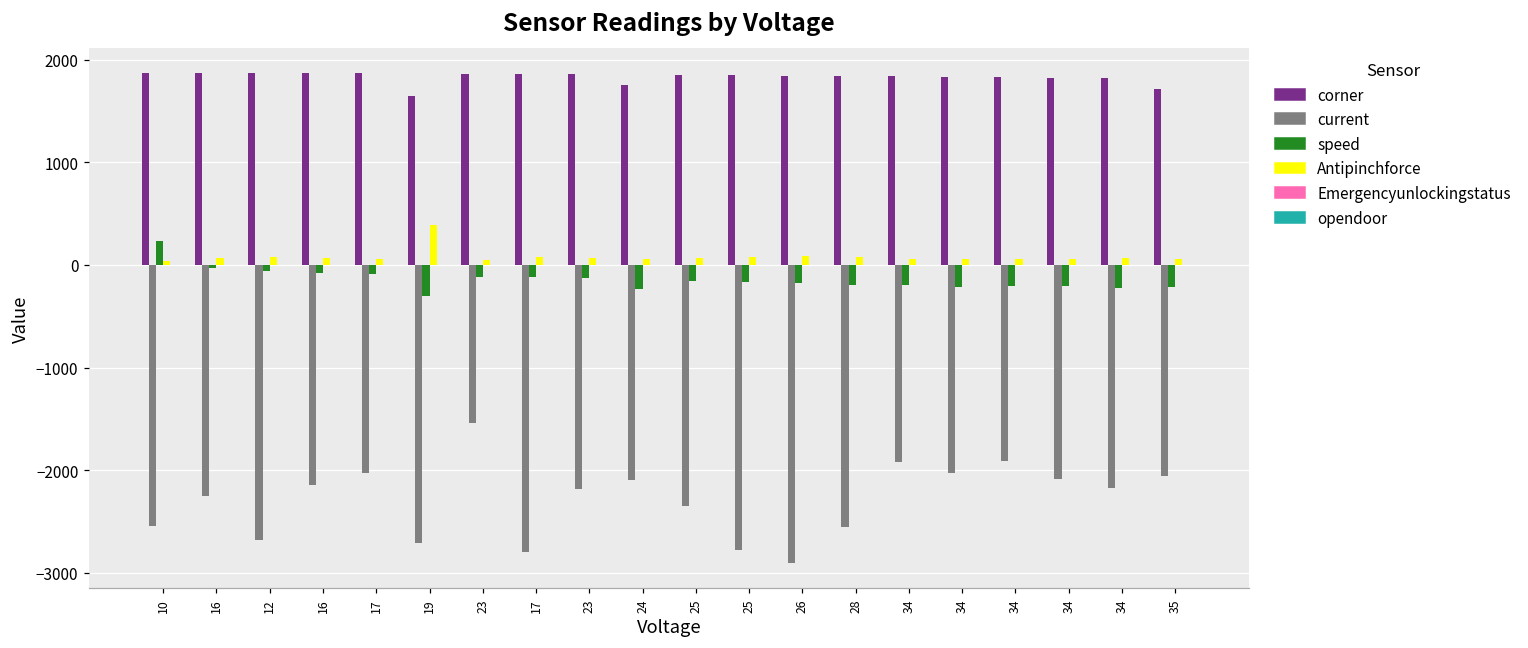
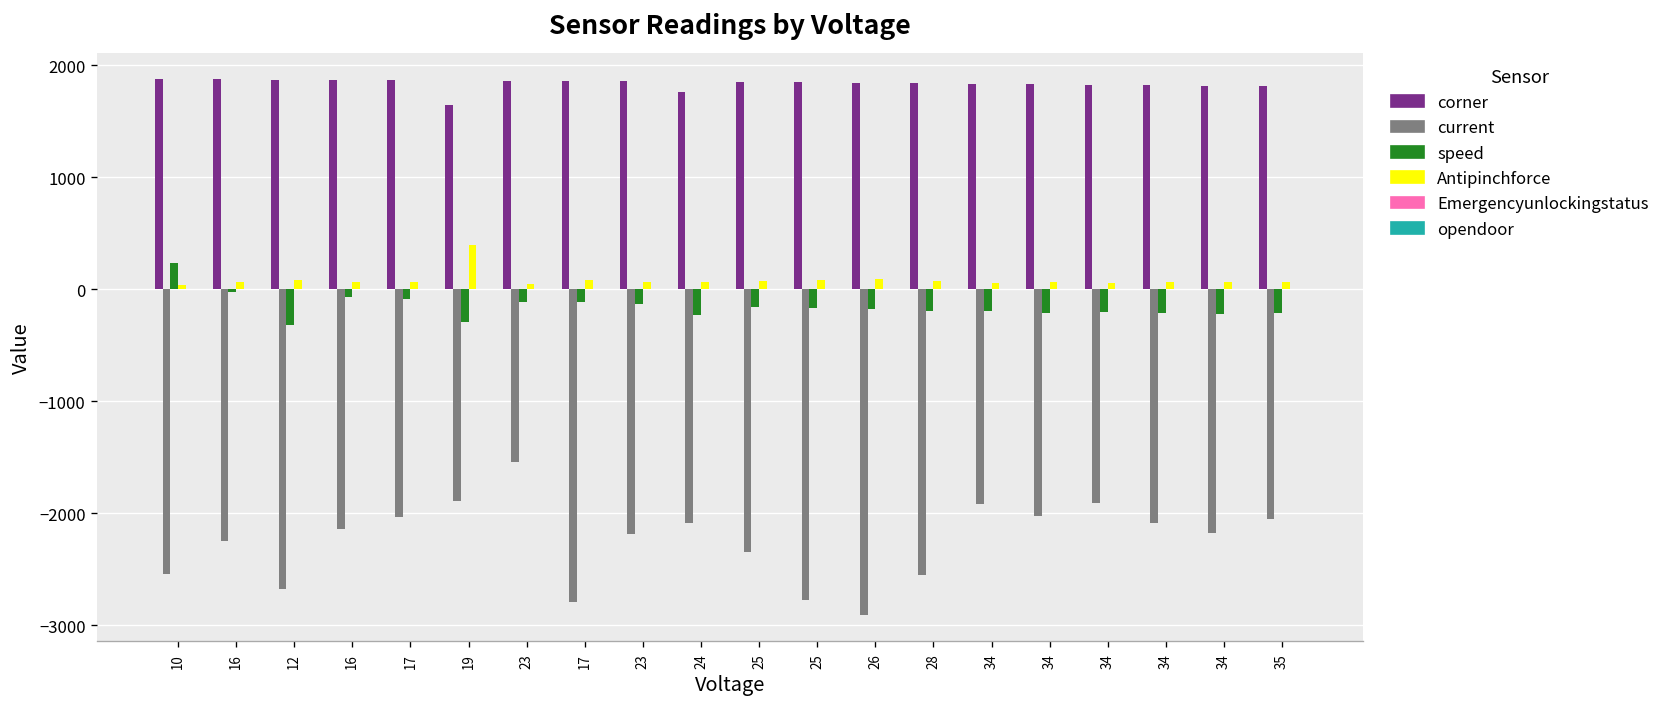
speed, 12: -100 -> -300
current, 19: -2700 -> -1900
corner, 35: 1700 -> 1800
